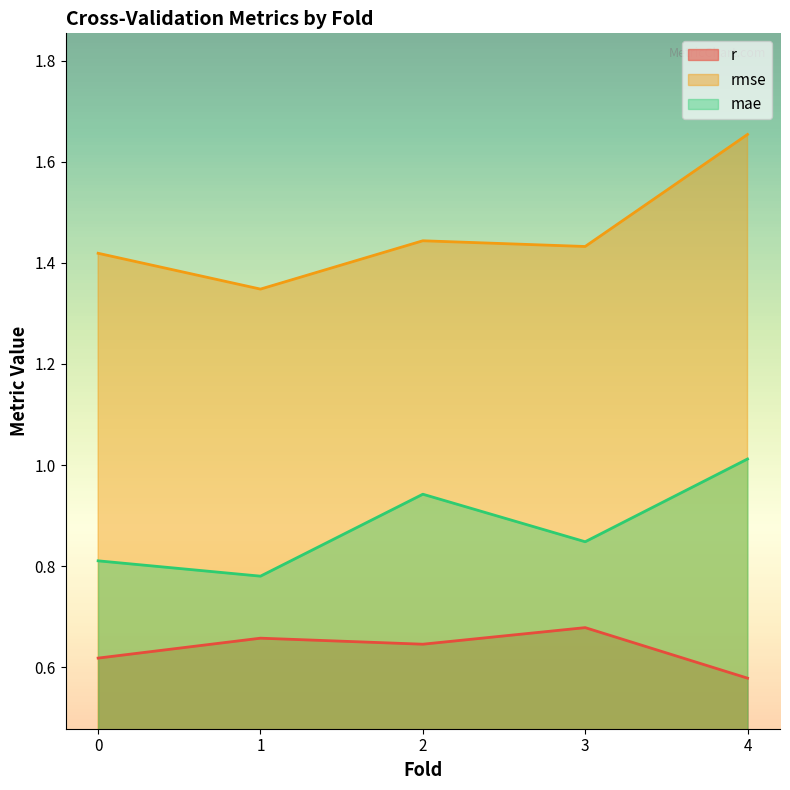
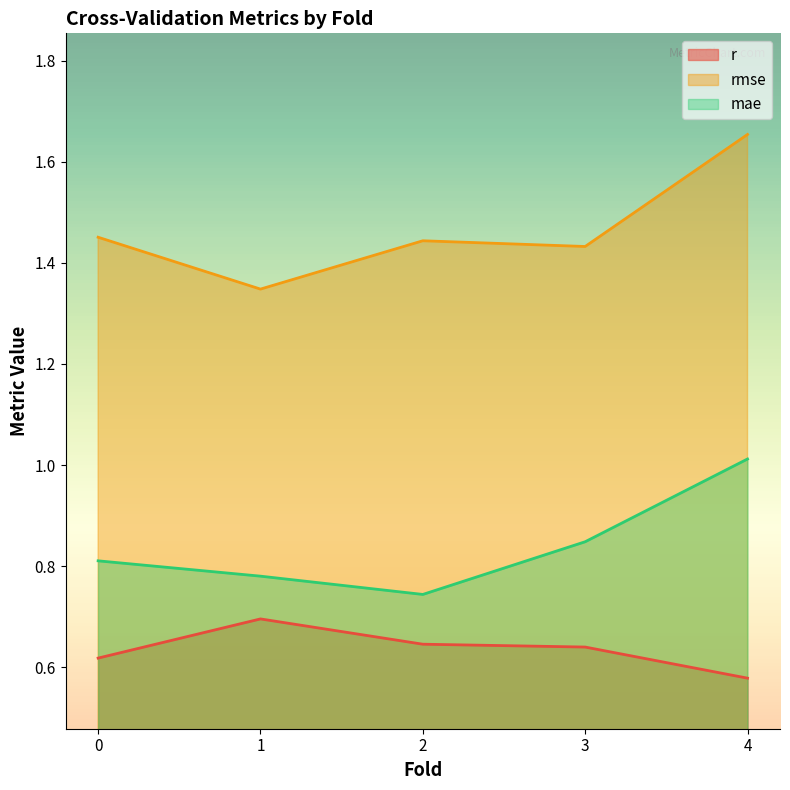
rmse, 0: 1.42 -> 1.45
r, 1: 0.66 -> 0.70
mae, 2: 0.94 -> 0.74
r, 3: 0.68 -> 0.64
